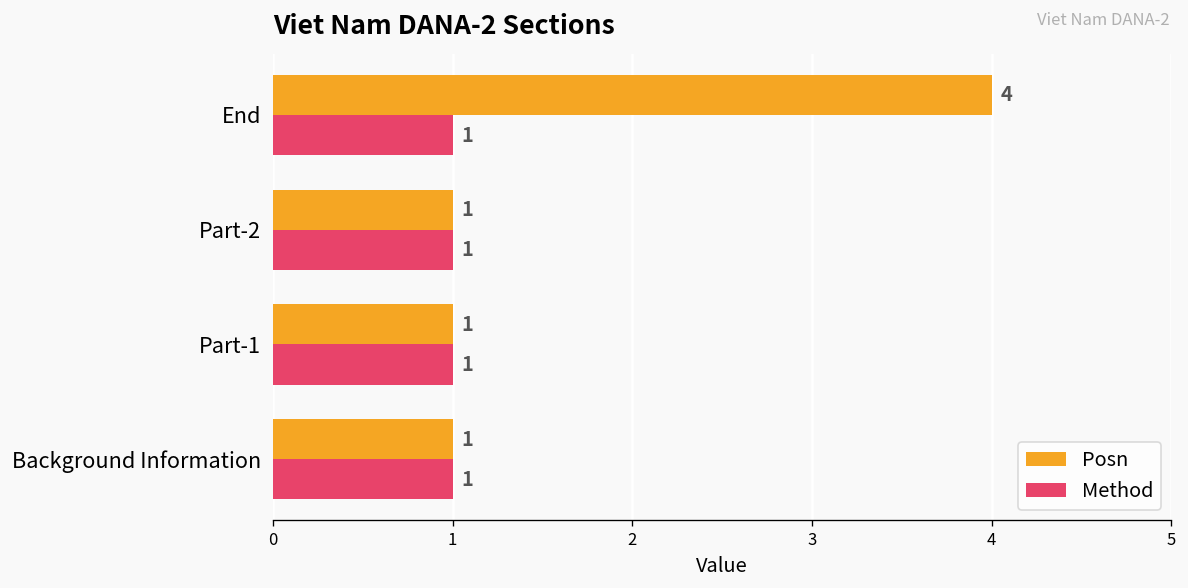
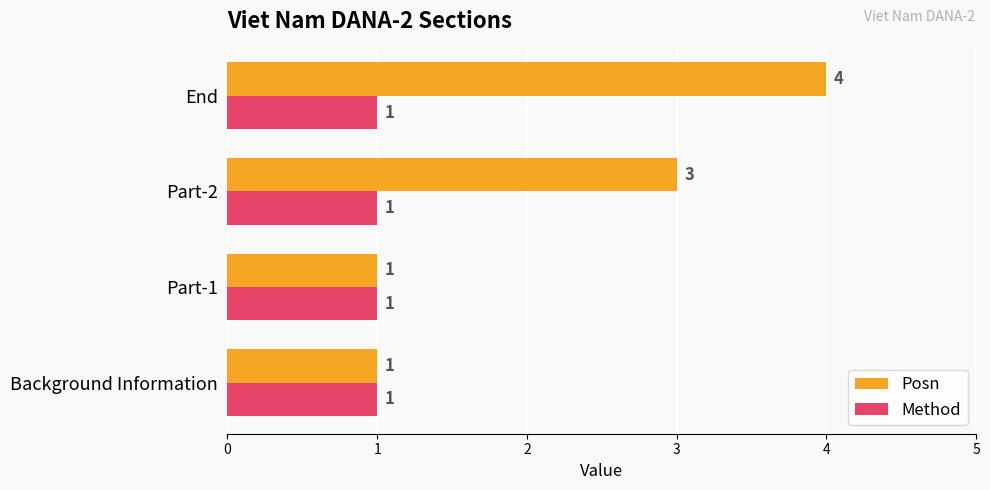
Posn, Part-2: 1 -> 3
